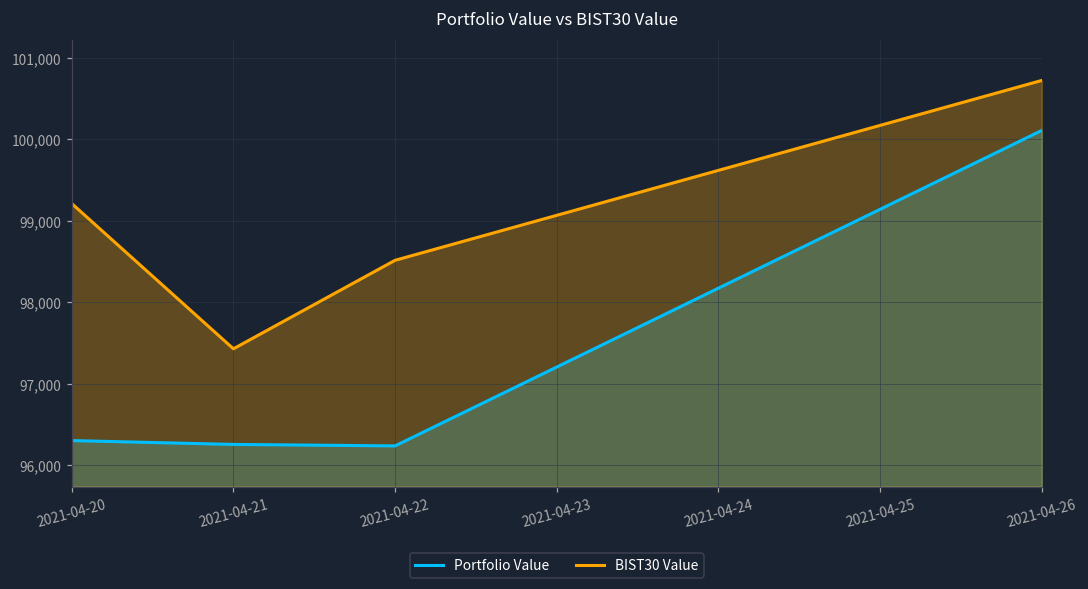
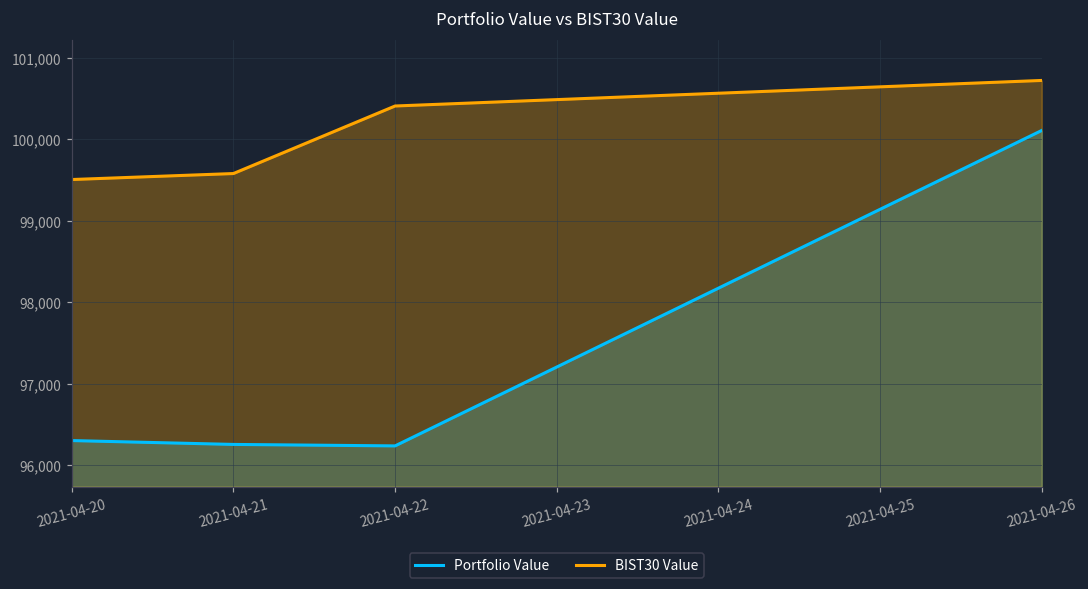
BIST30 Value, 2021-04-20: 99,200 -> 99,500
BIST30 Value, 2021-04-21: 97,400 -> 99,600
BIST30 Value, 2021-04-22: 98,500 -> 100,400
